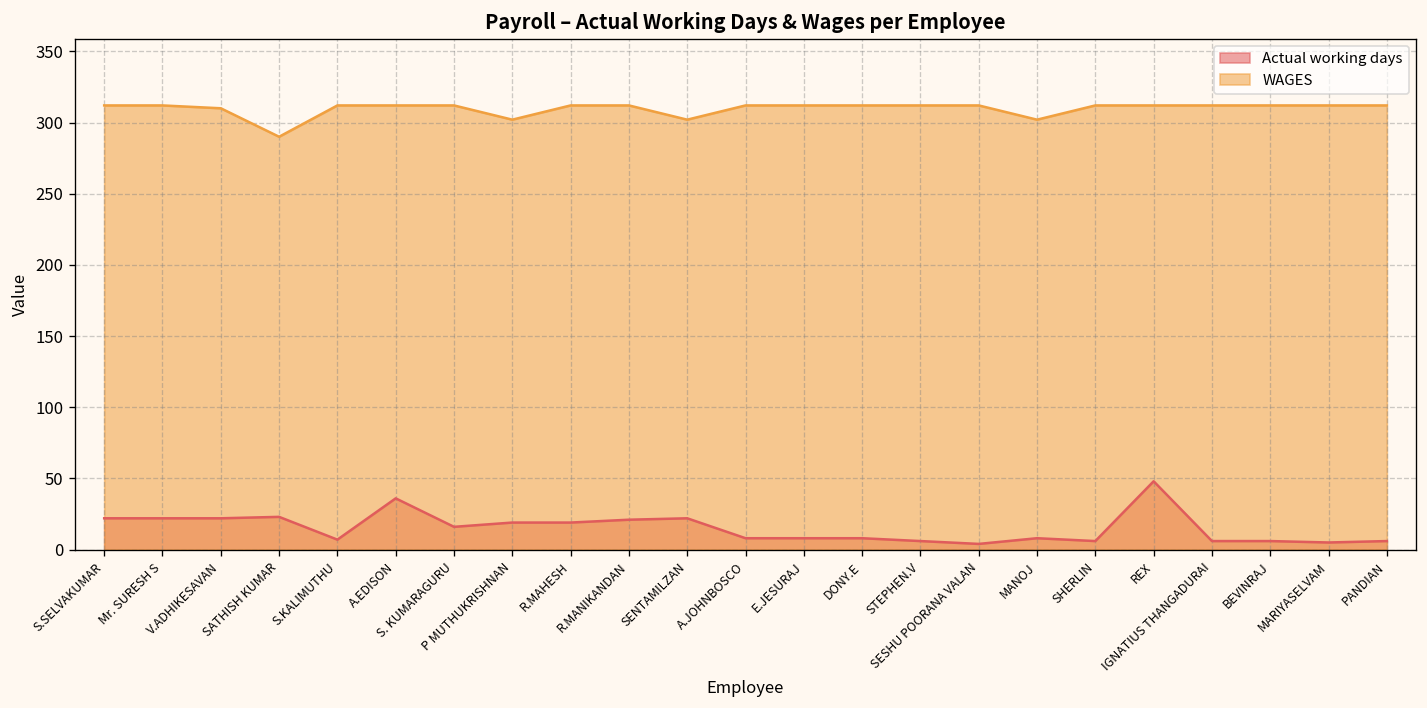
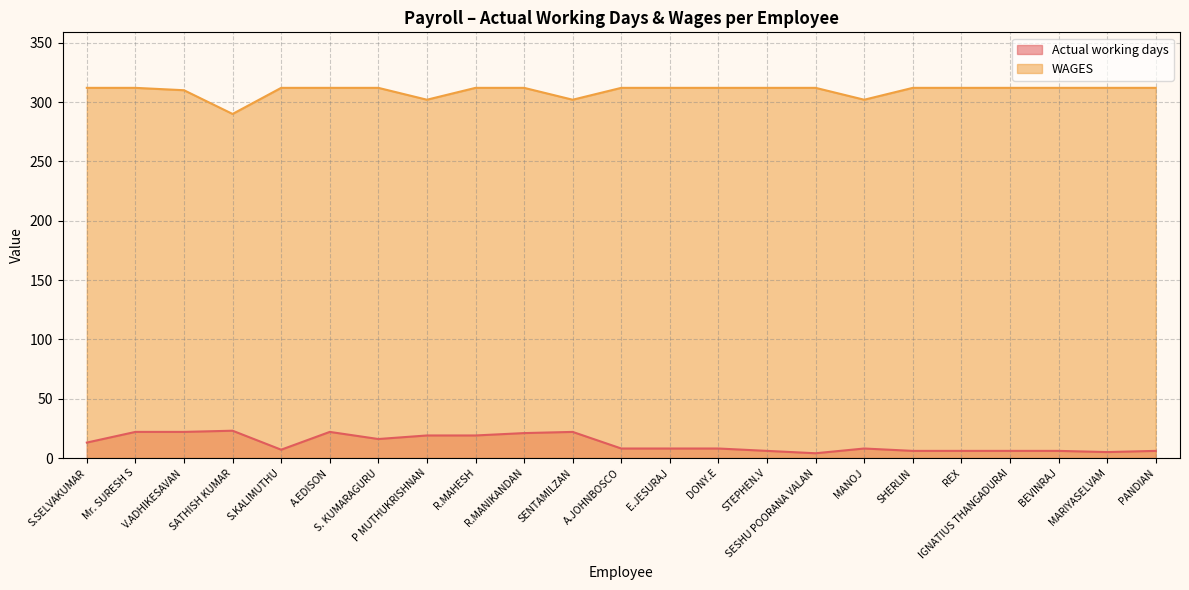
Actual working days, S.SELVAKUMAR: 22 -> 13
Actual working days, A.EDISON: 36 -> 22
Actual working days, REX: 48 -> 6
